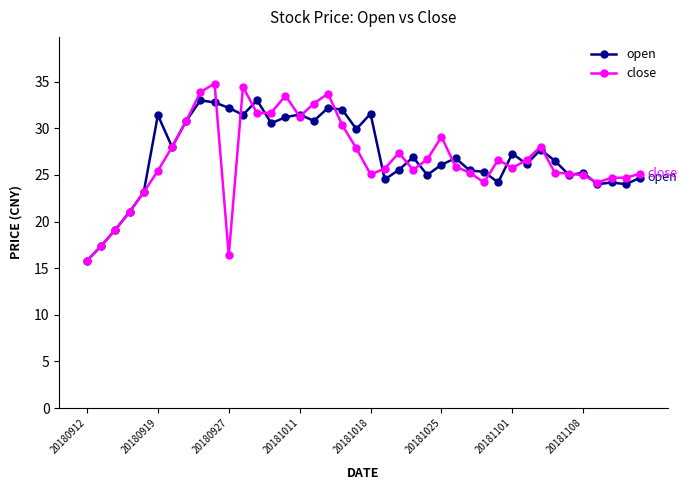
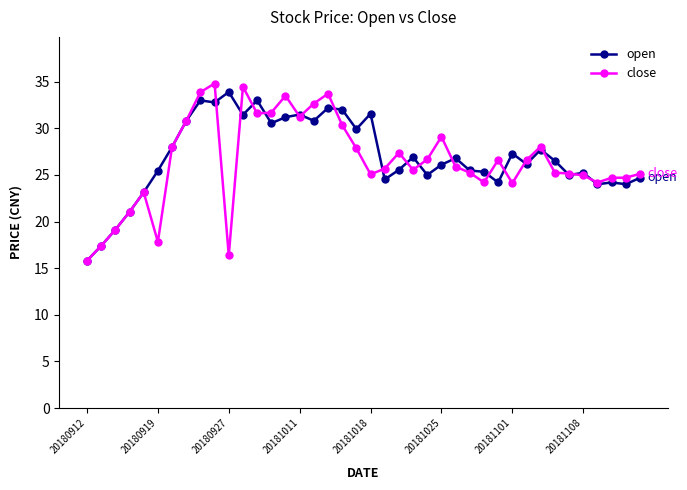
open, 20180919: 31 -> 25
close, 20180919: 25 -> 18
open, 20180927: 32 -> 34
close, 20181101: 26 -> 24
